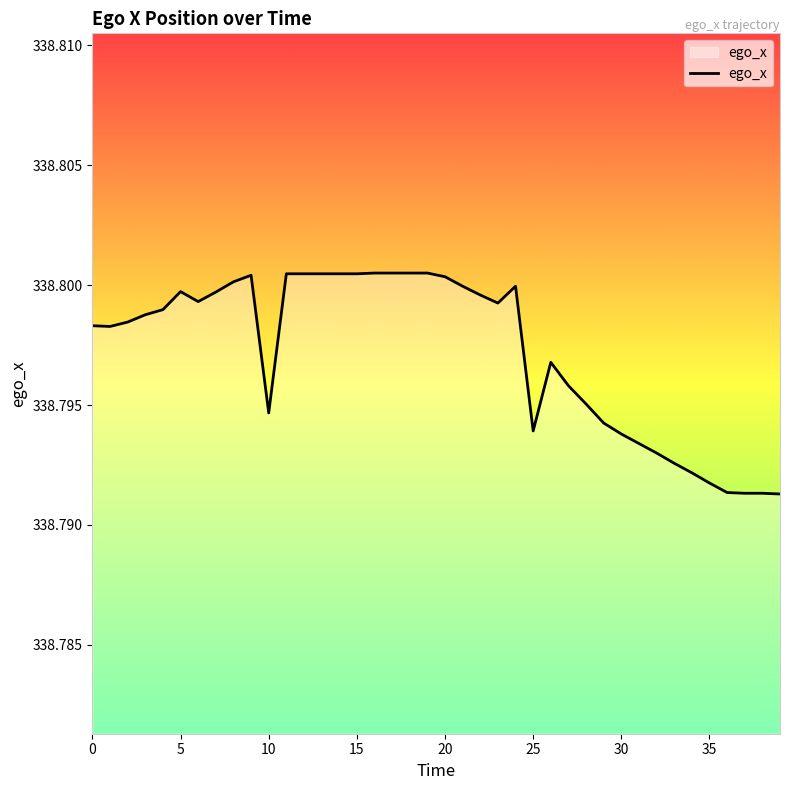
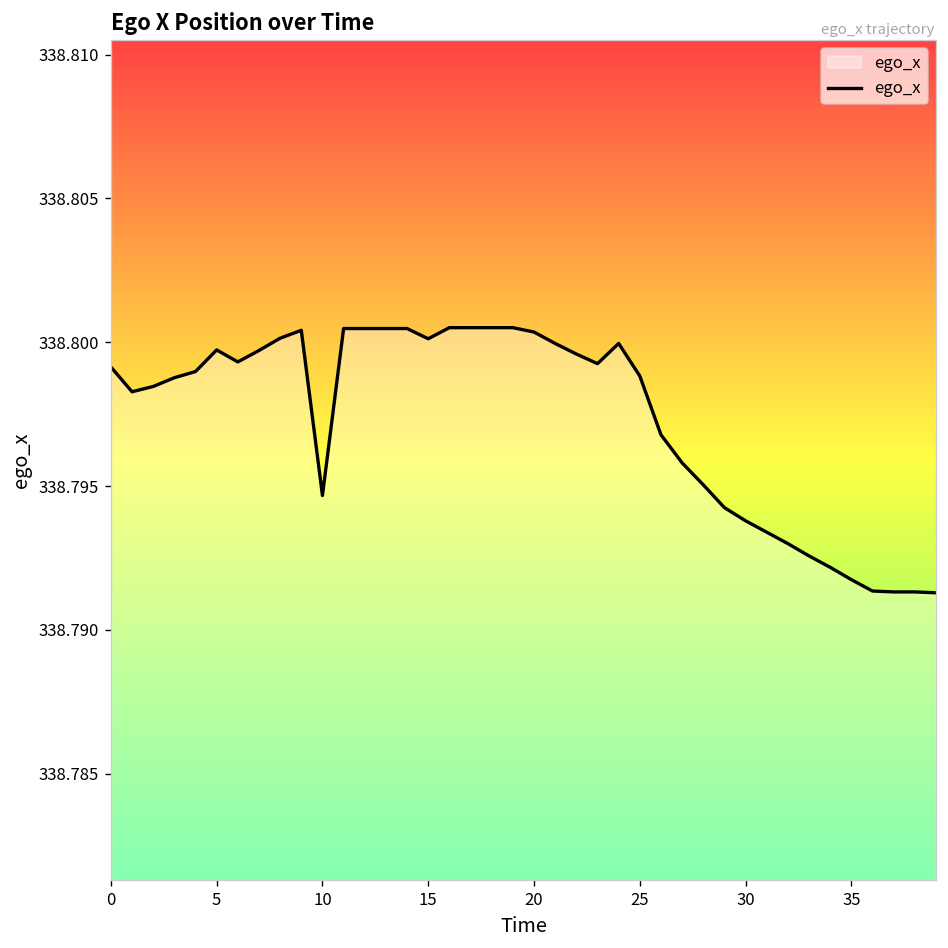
0: 338.7983 -> 338.7991
15: 338.8005 -> 338.8001
25: 338.7939 -> 338.7988
